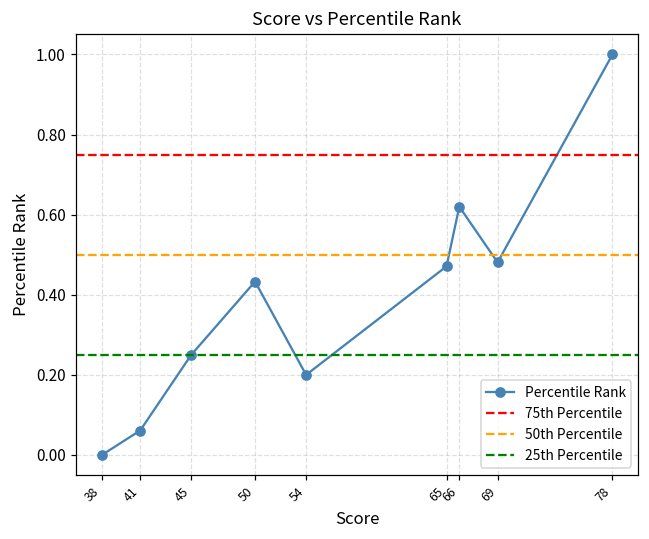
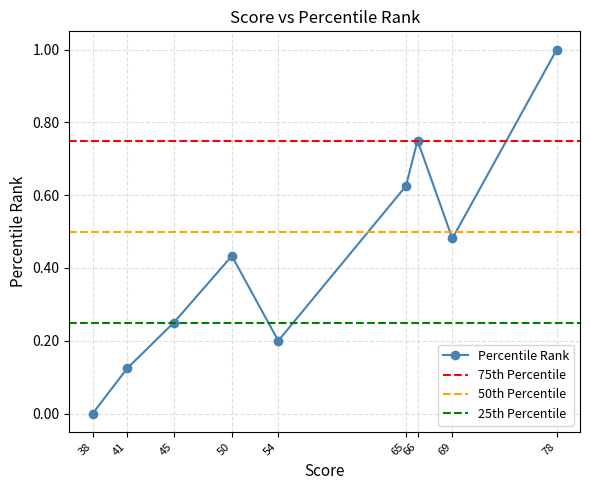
41: 0.06 -> 0.13
65: 0.47 -> 0.63
66: 0.62 -> 0.75
